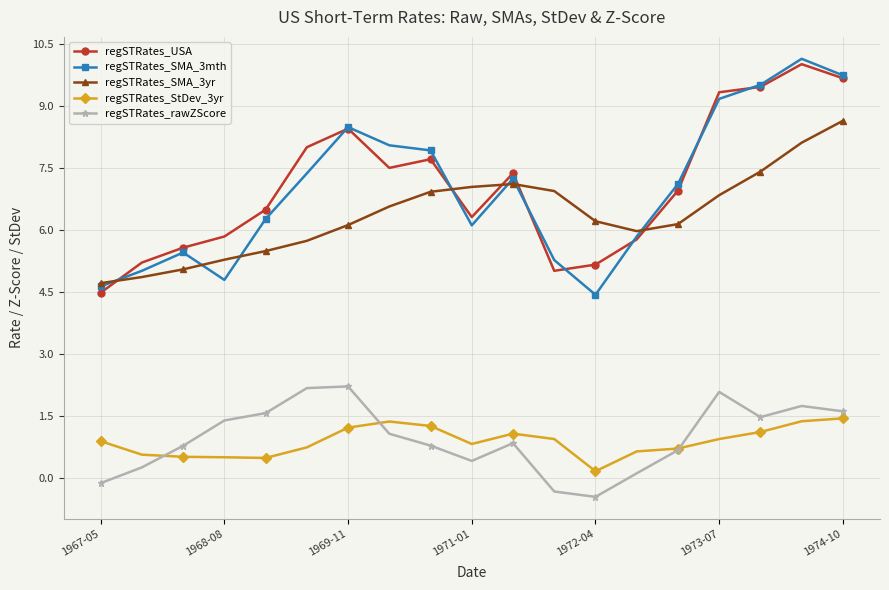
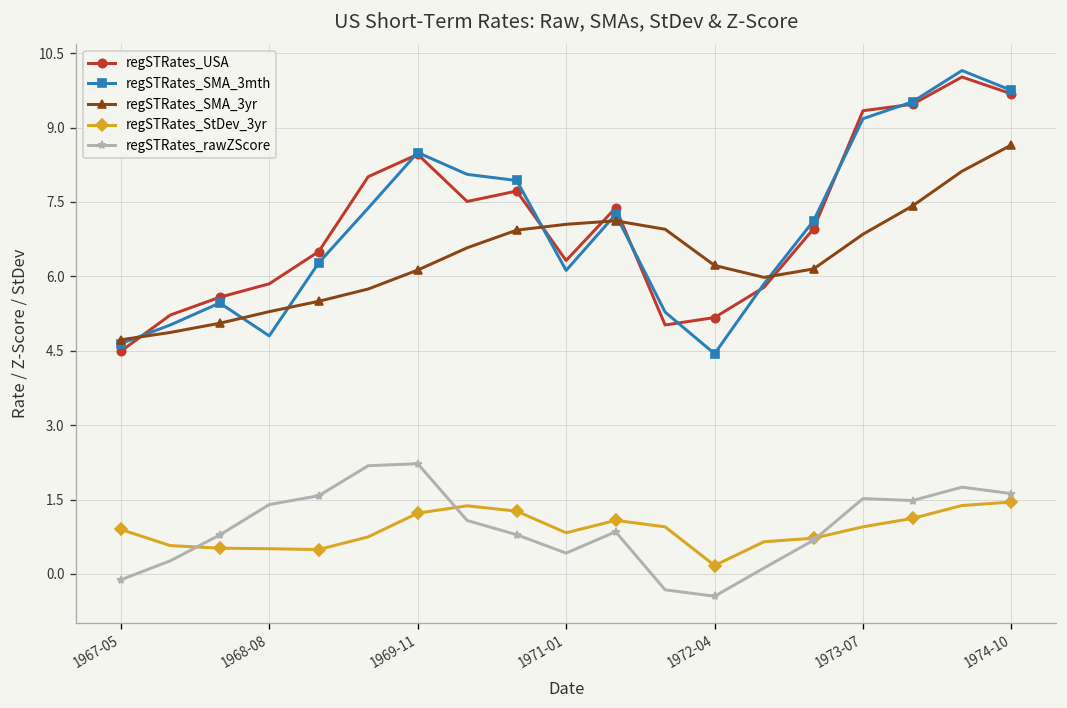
regSTRates_rawZScore, 1973-07: 2.1 -> 1.5
